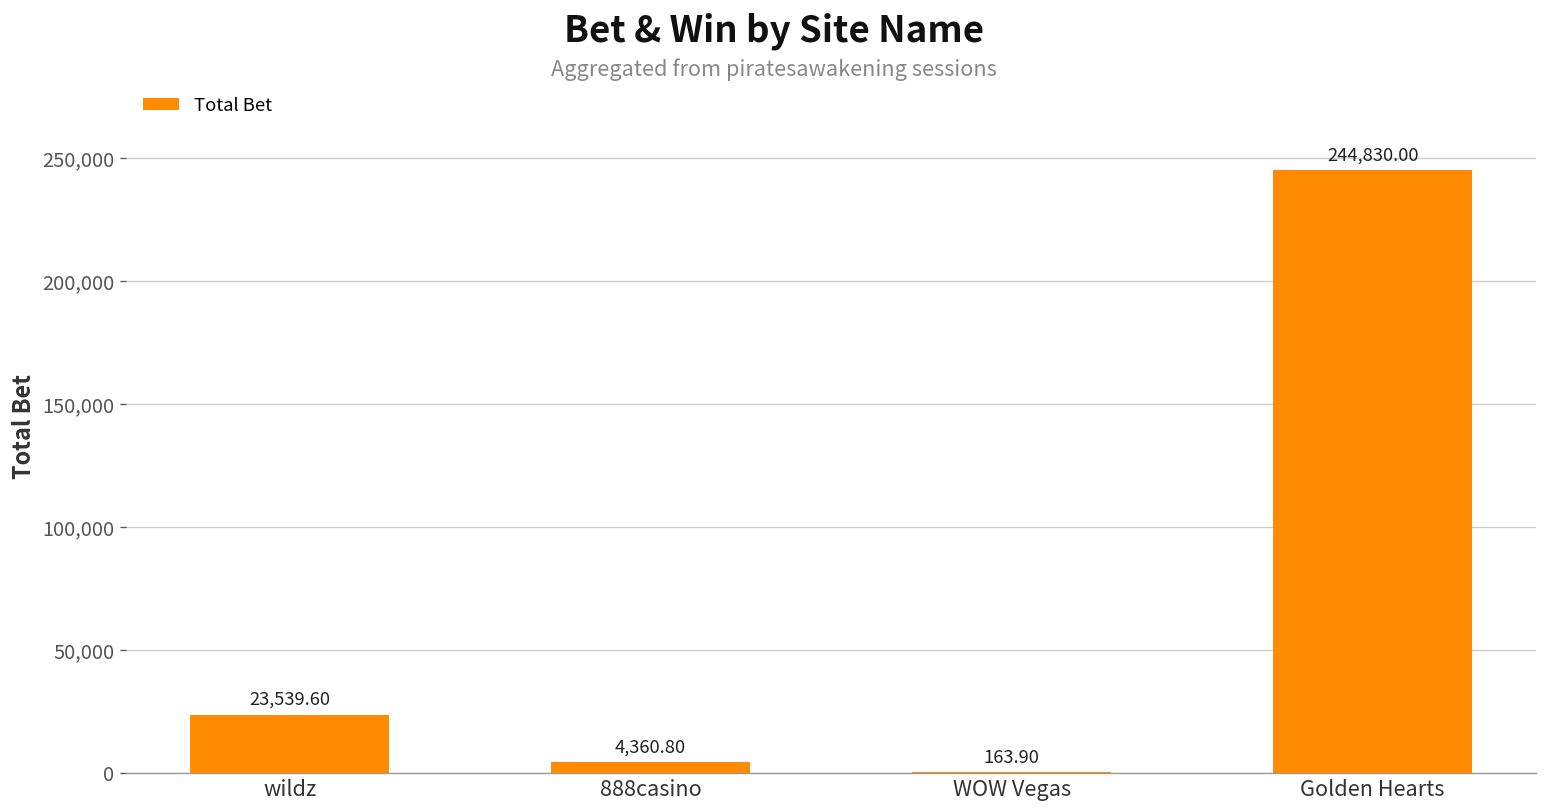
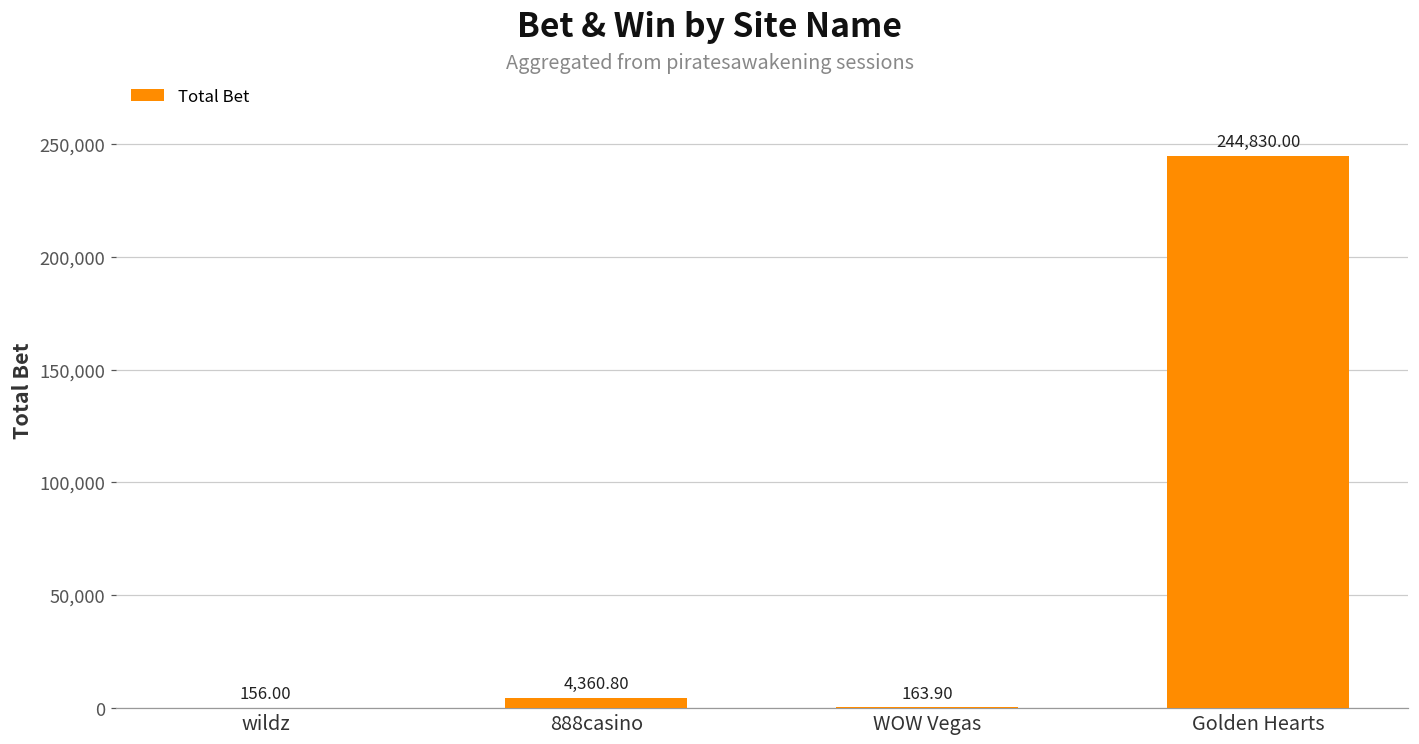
wildz: 23,539.60 -> 156.00
